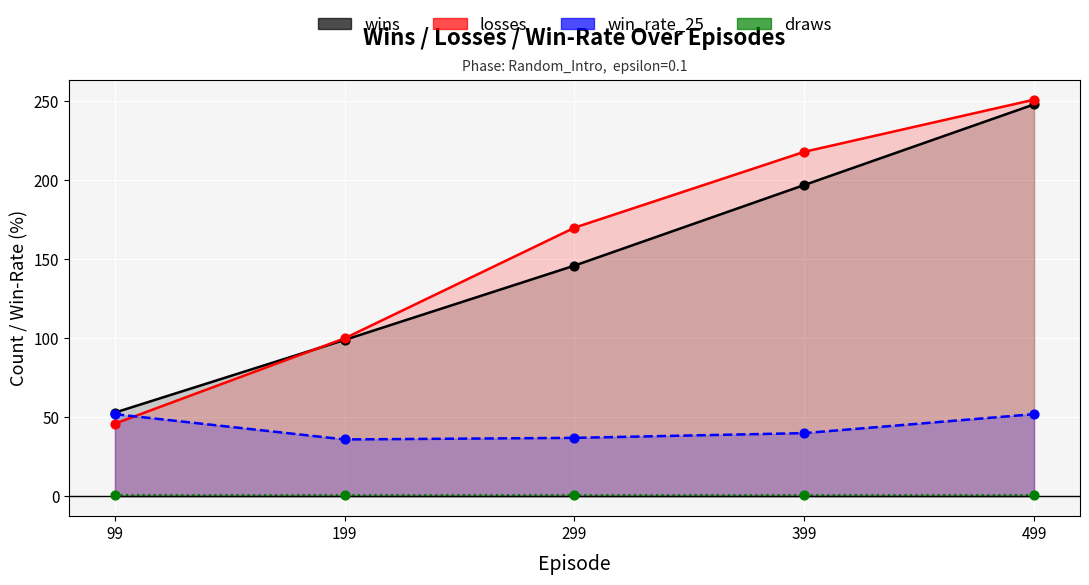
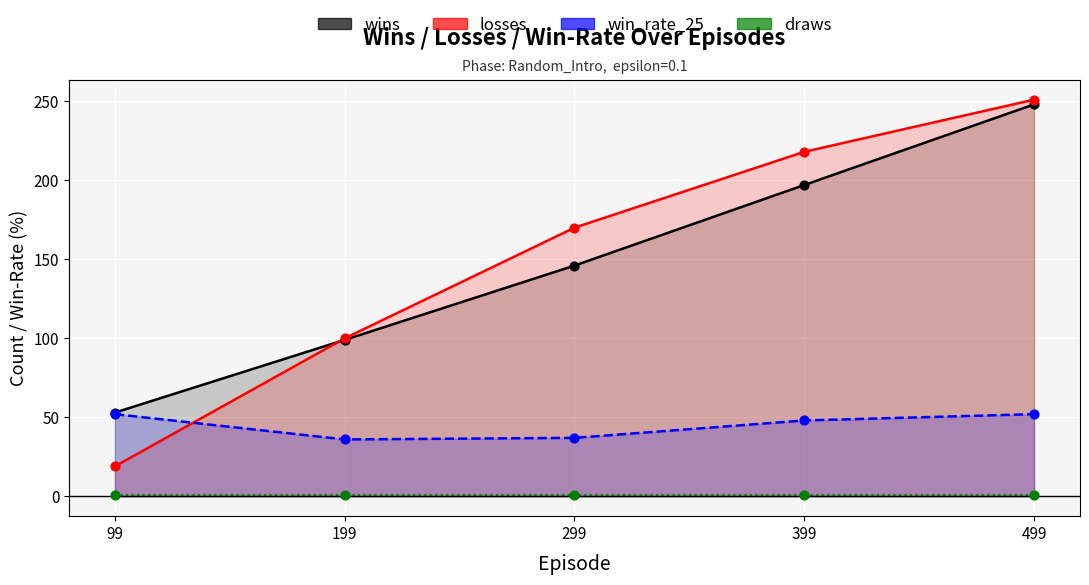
losses, 99: 46 -> 19
win_rate_25, 399: 40 -> 48
